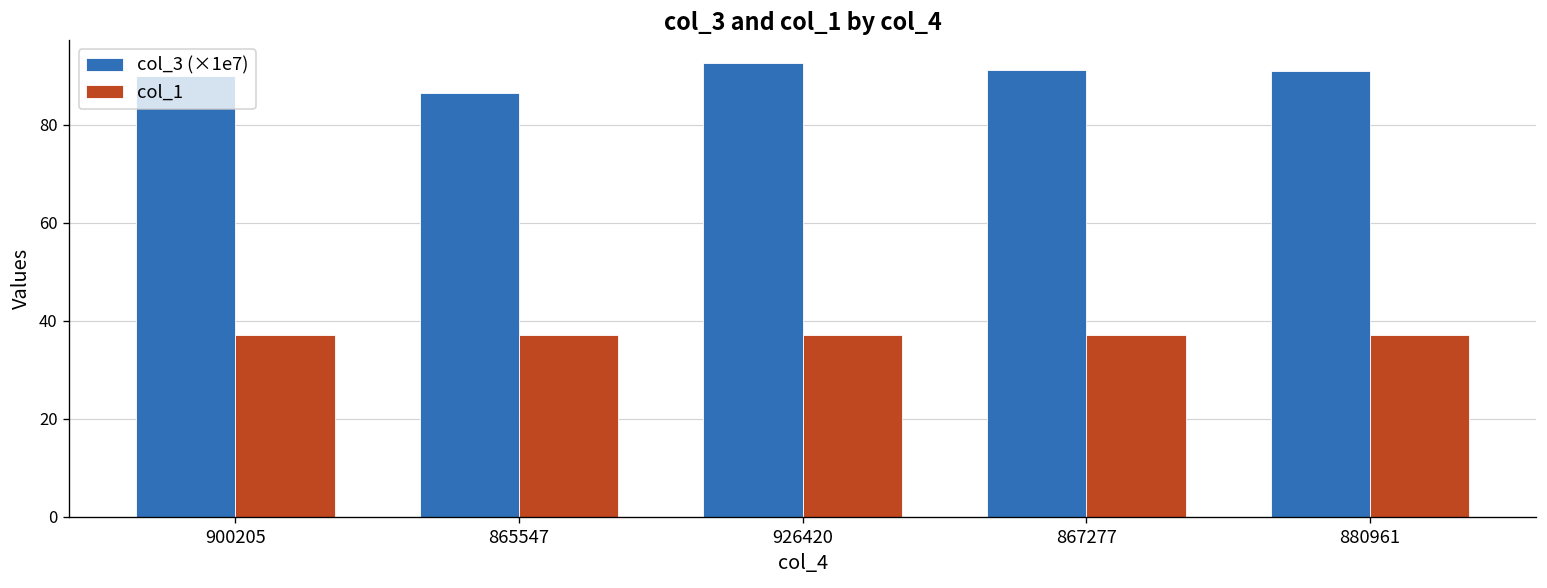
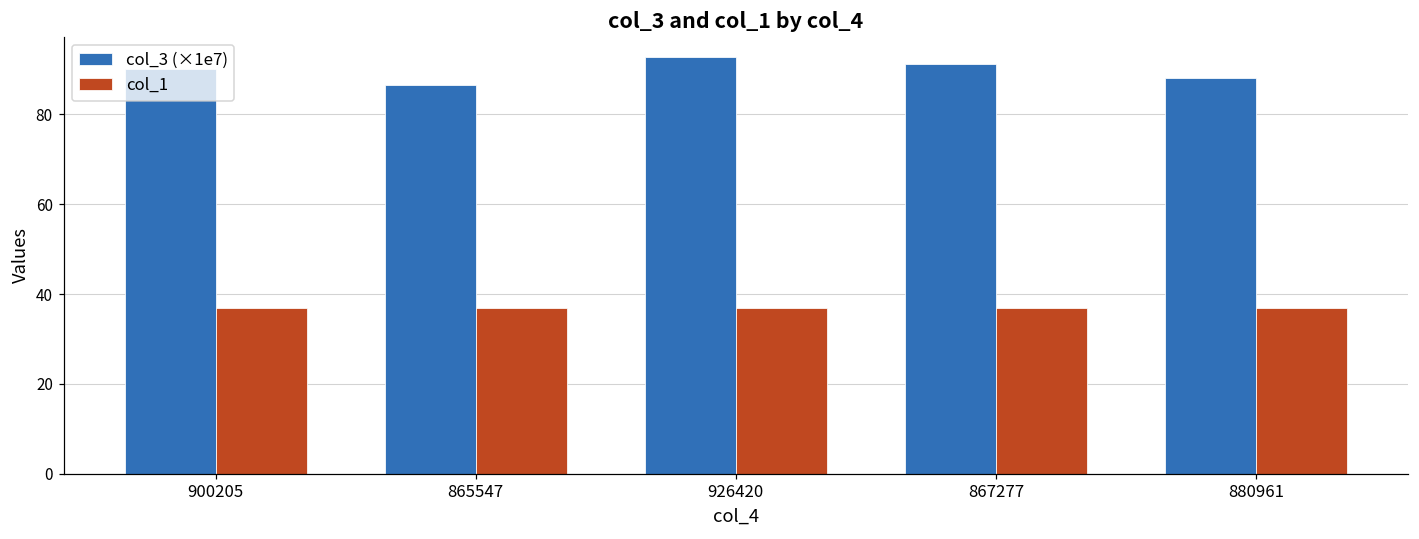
col_3 (×1e7), 880961: 91 -> 88
